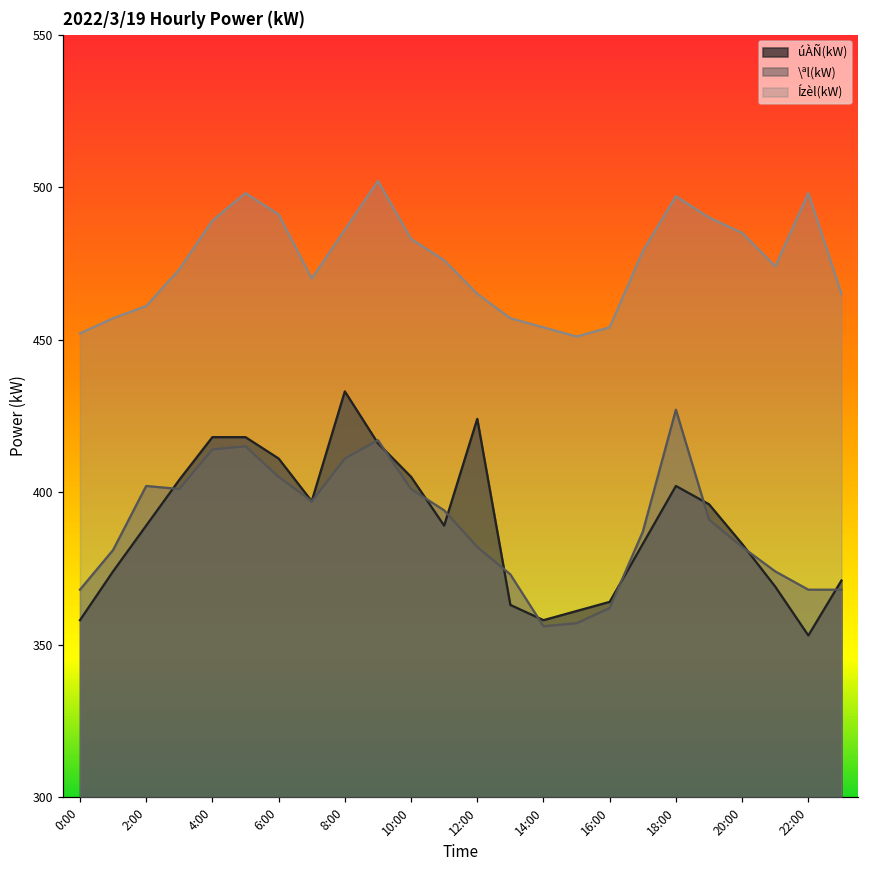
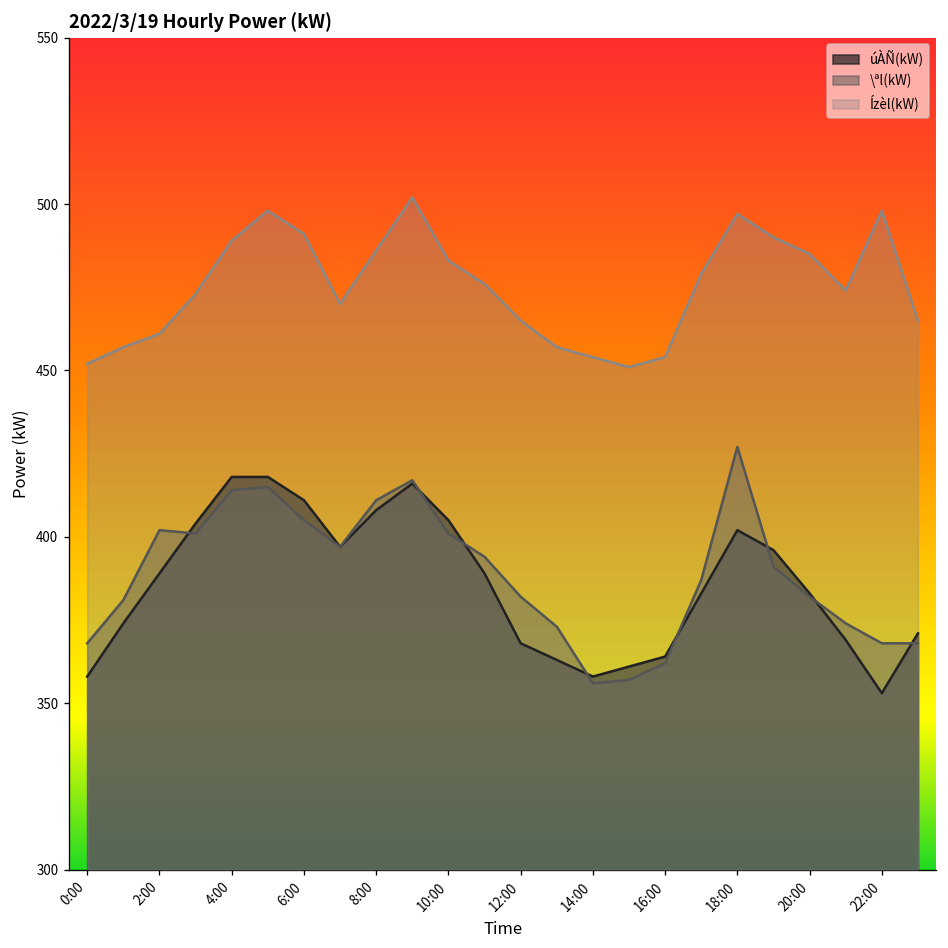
úÀÑ(kW), 8:00: 433 -> 408
úÀÑ(kW), 12:00: 424 -> 368
